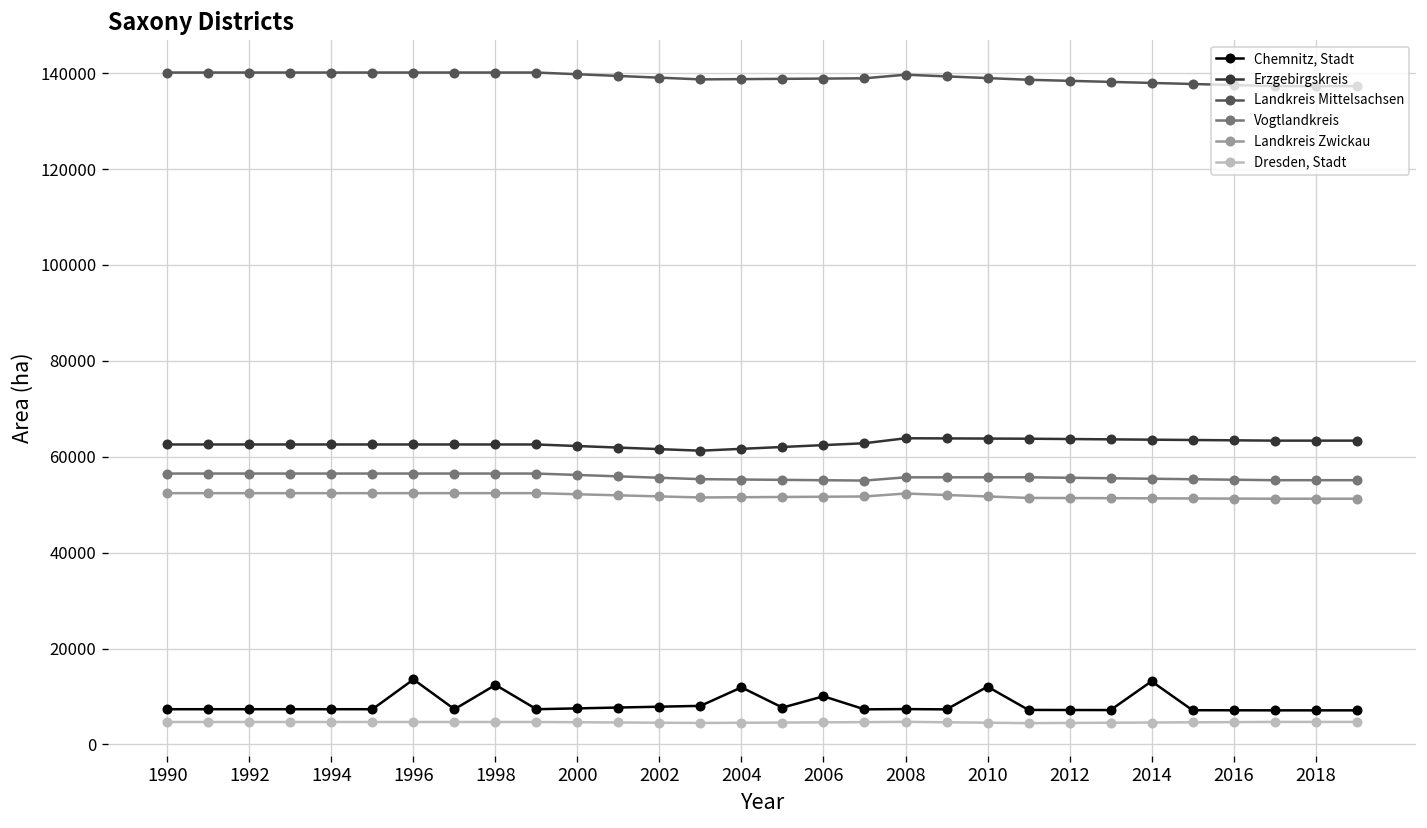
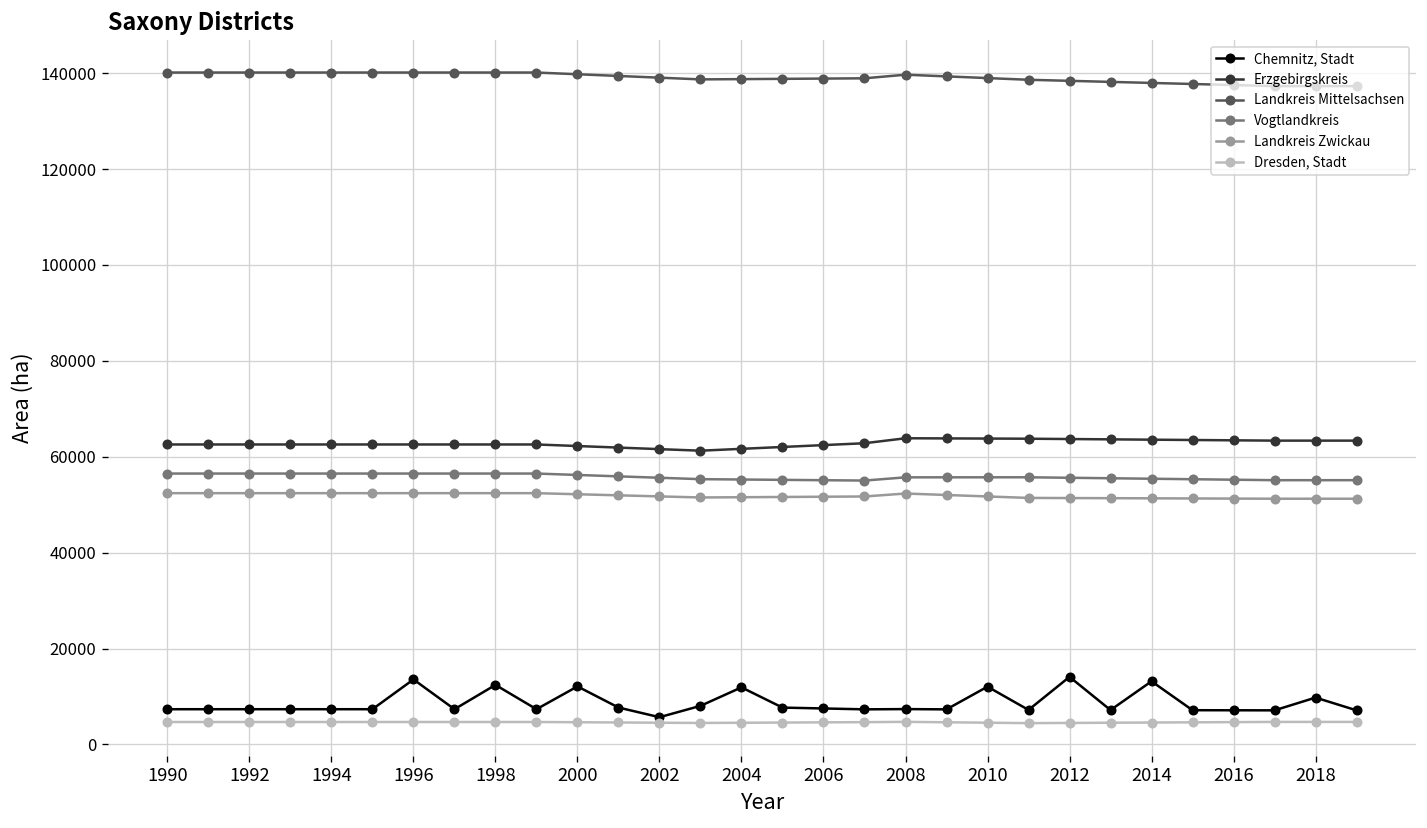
Chemnitz, Stadt, 2000: 8000 -> 12000
Chemnitz, Stadt, 2002: 8000 -> 6000
Chemnitz, Stadt, 2006: 10000 -> 8000
Chemnitz, Stadt, 2012: 7000 -> 14000
Chemnitz, Stadt, 2018: 7000 -> 10000
